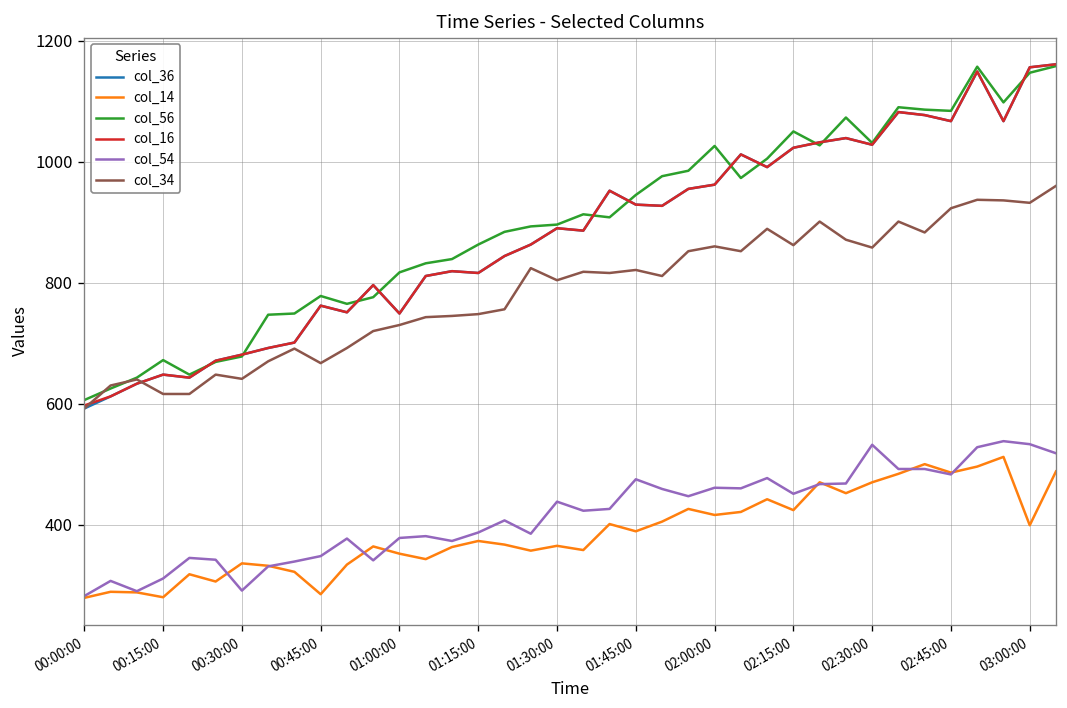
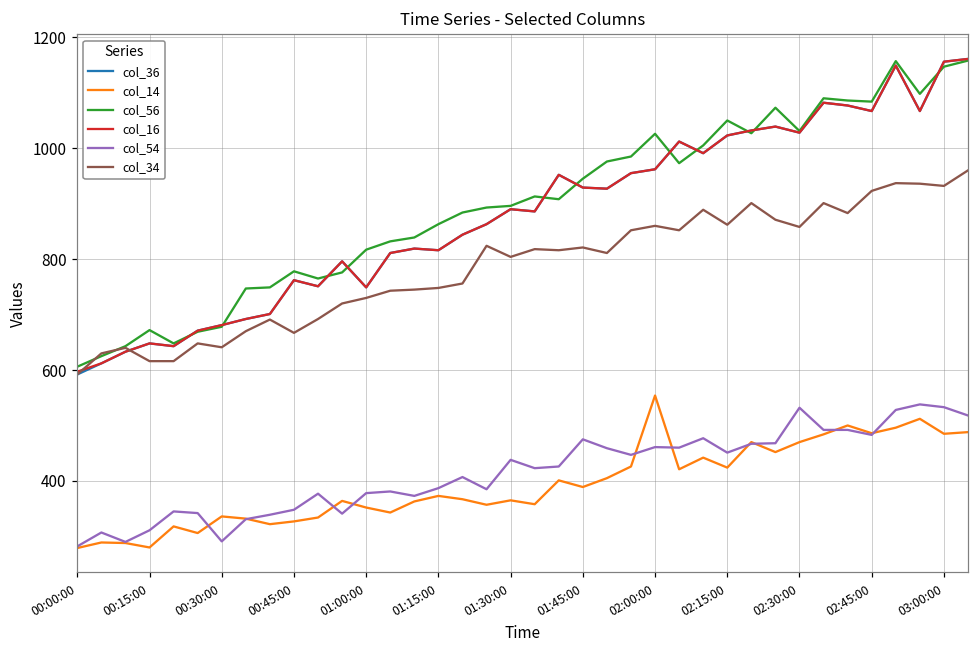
col_14, 00:45:00: 290 -> 330
col_14, 02:00:00: 420 -> 550
col_14, 03:00:00: 400 -> 490
